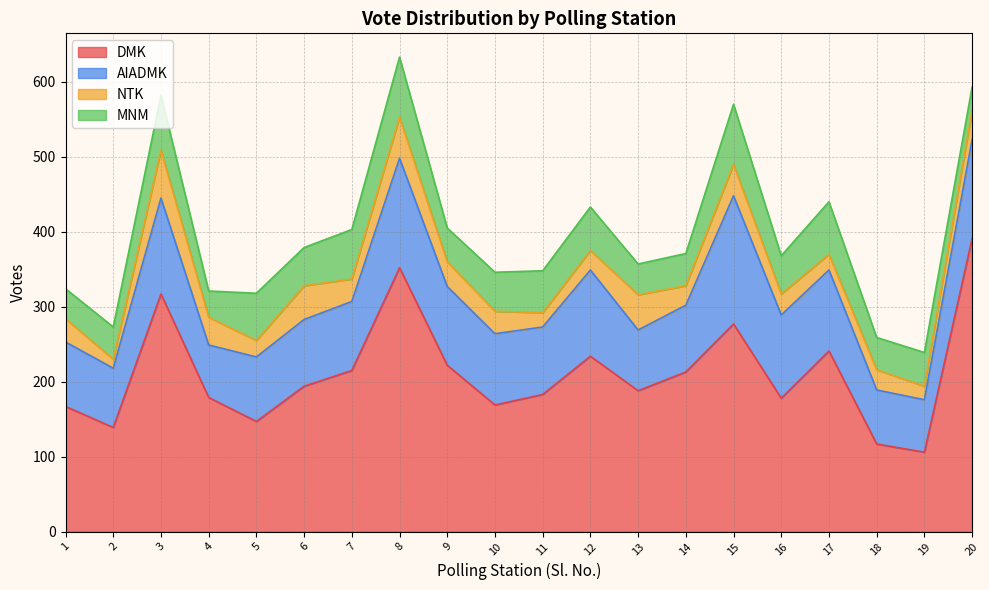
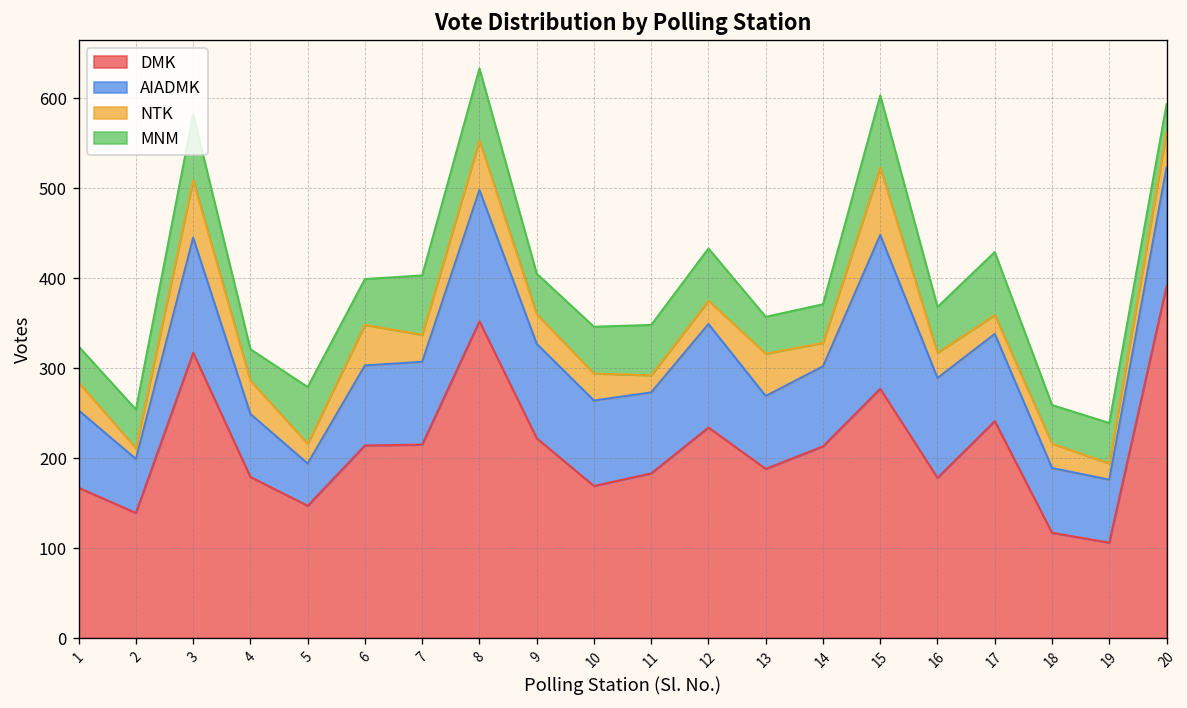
AIADMK, 2: 80 -> 60
AIADMK, 5: 90 -> 50
DMK, 6: 190 -> 210
NTK, 15: 40 -> 80
AIADMK, 17: 110 -> 100
